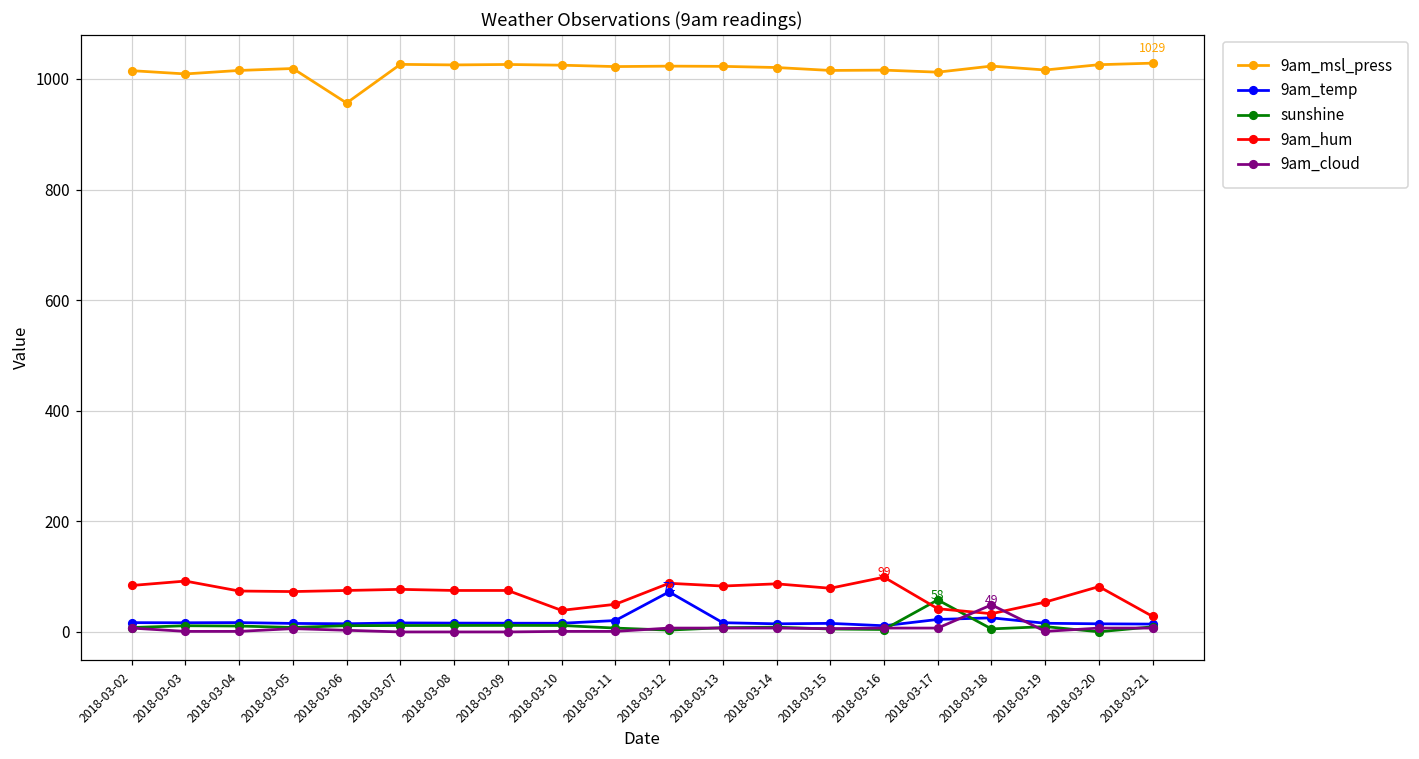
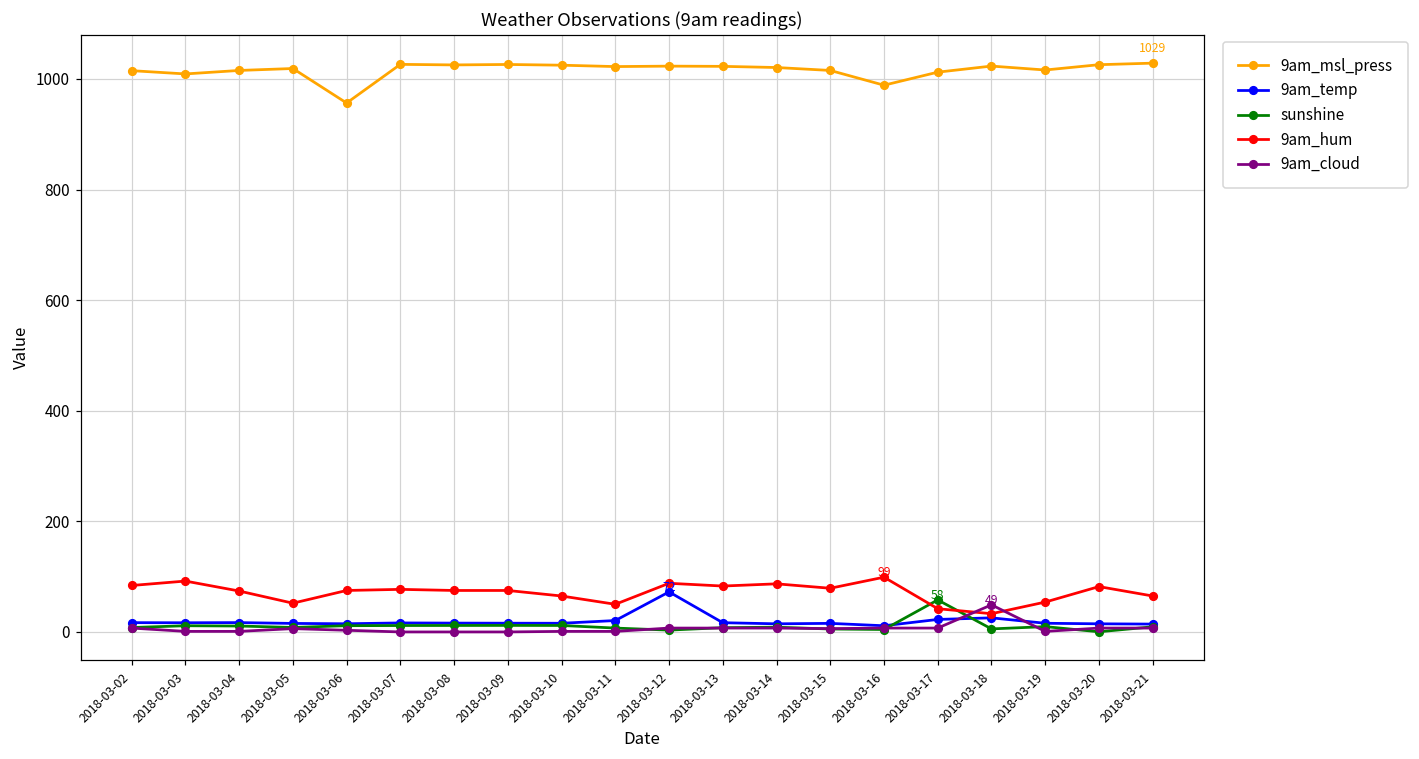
9am_hum, 2018-03-05: 70 -> 50
9am_hum, 2018-03-10: 40 -> 70
9am_msl_press, 2018-03-16: 1020 -> 990
9am_hum, 2018-03-21: 30 -> 70
